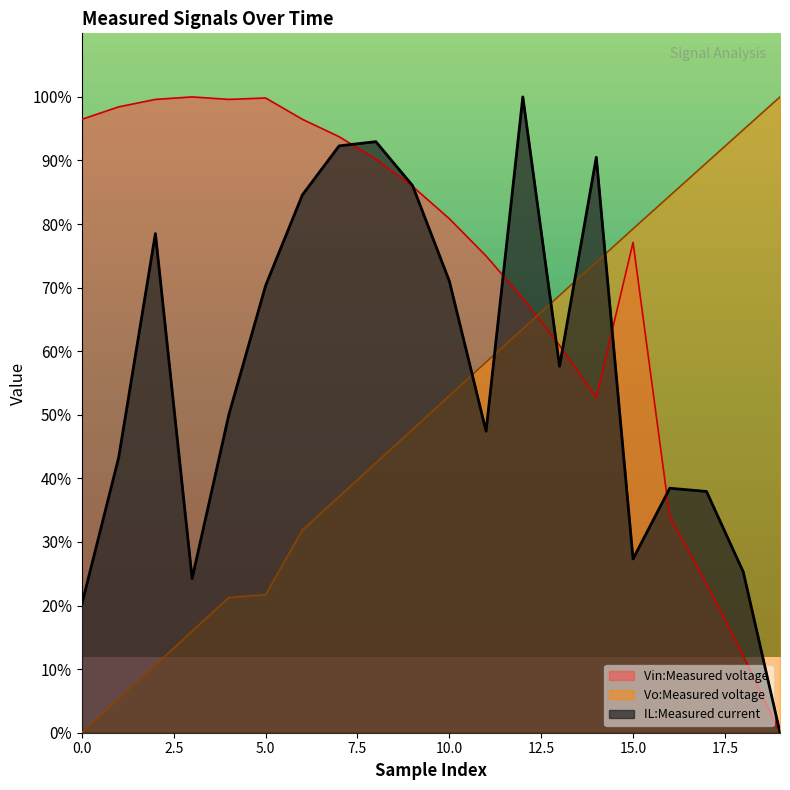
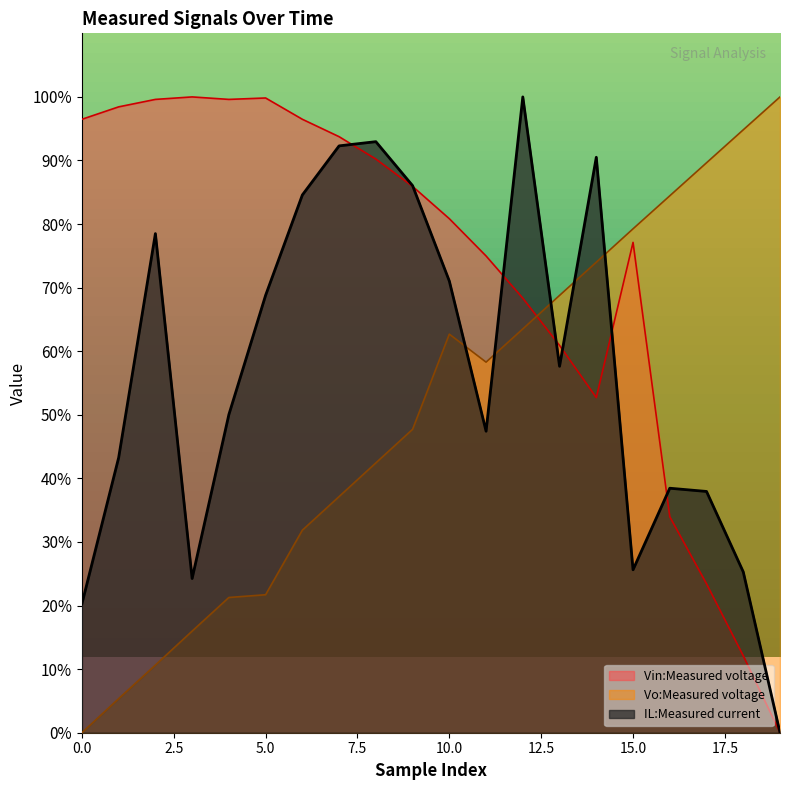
IL:Measured current, 5.0: 70% -> 69%
Vo:Measured voltage, 10.0: 53% -> 63%
IL:Measured current, 15.0: 27% -> 26%
